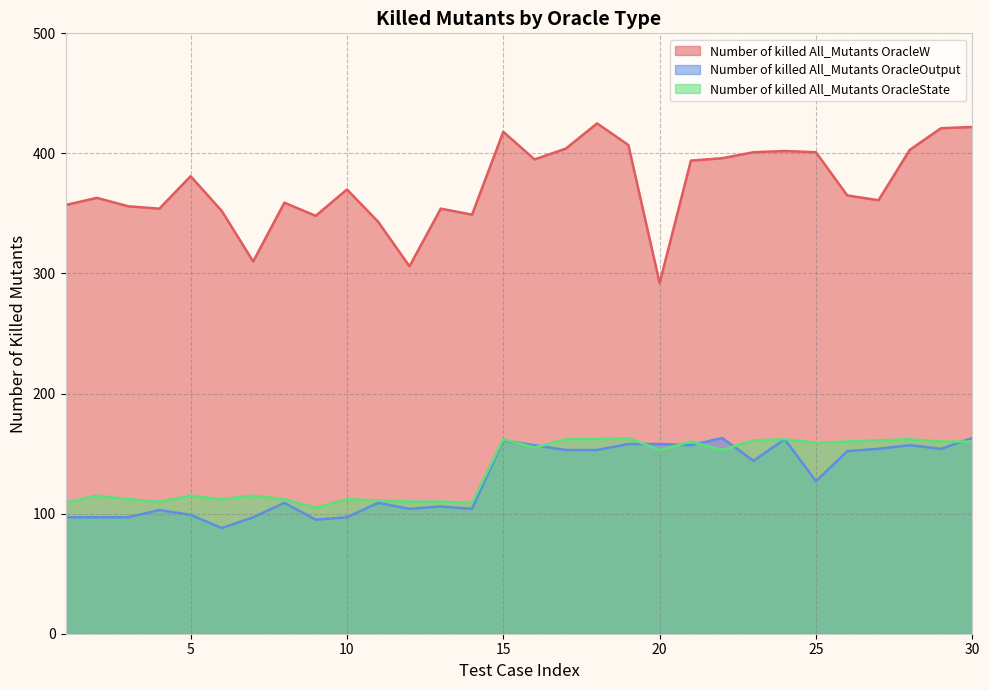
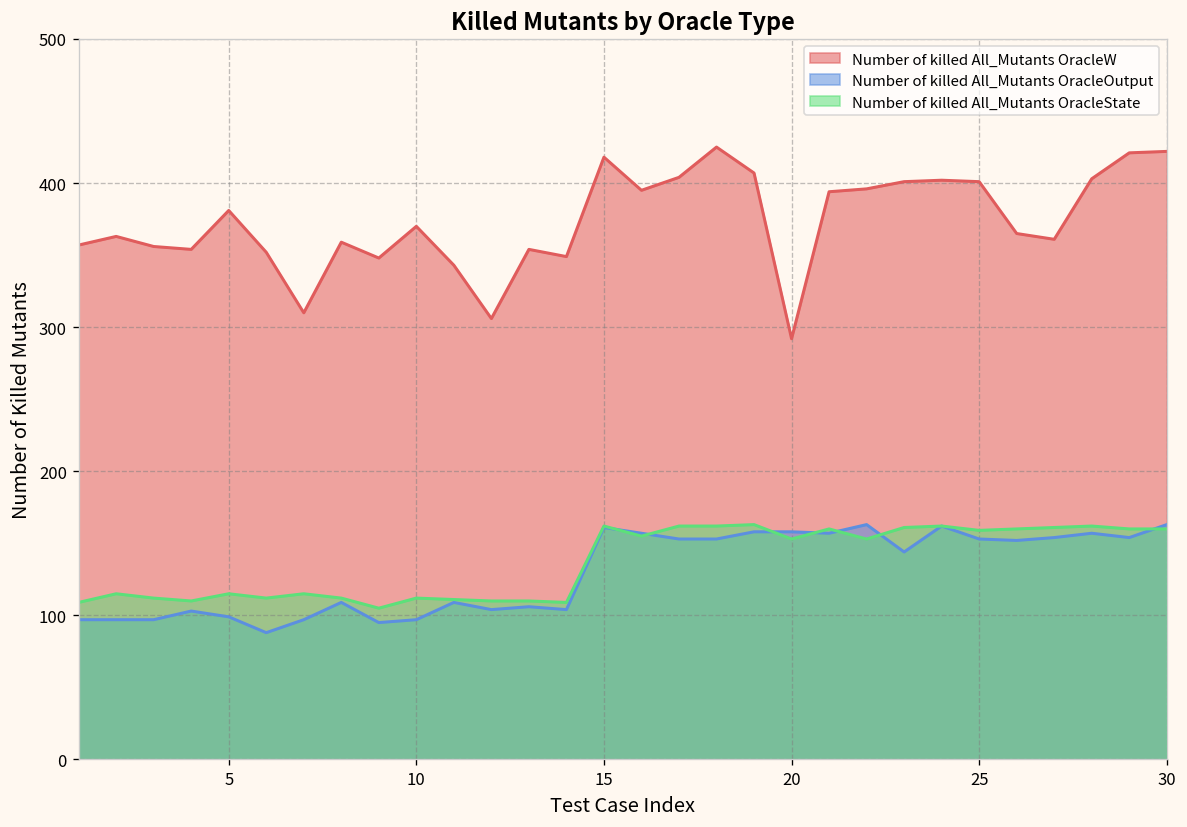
Number of killed All_Mutants OracleOutput, 25: 127 -> 153
